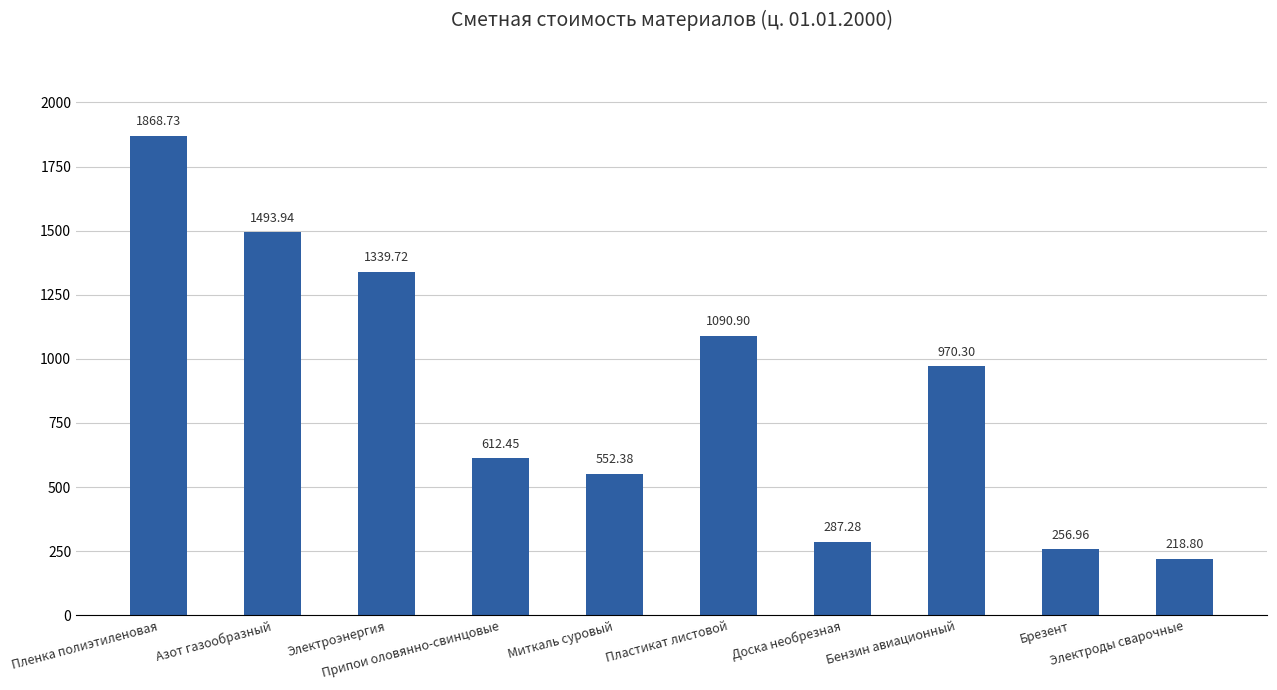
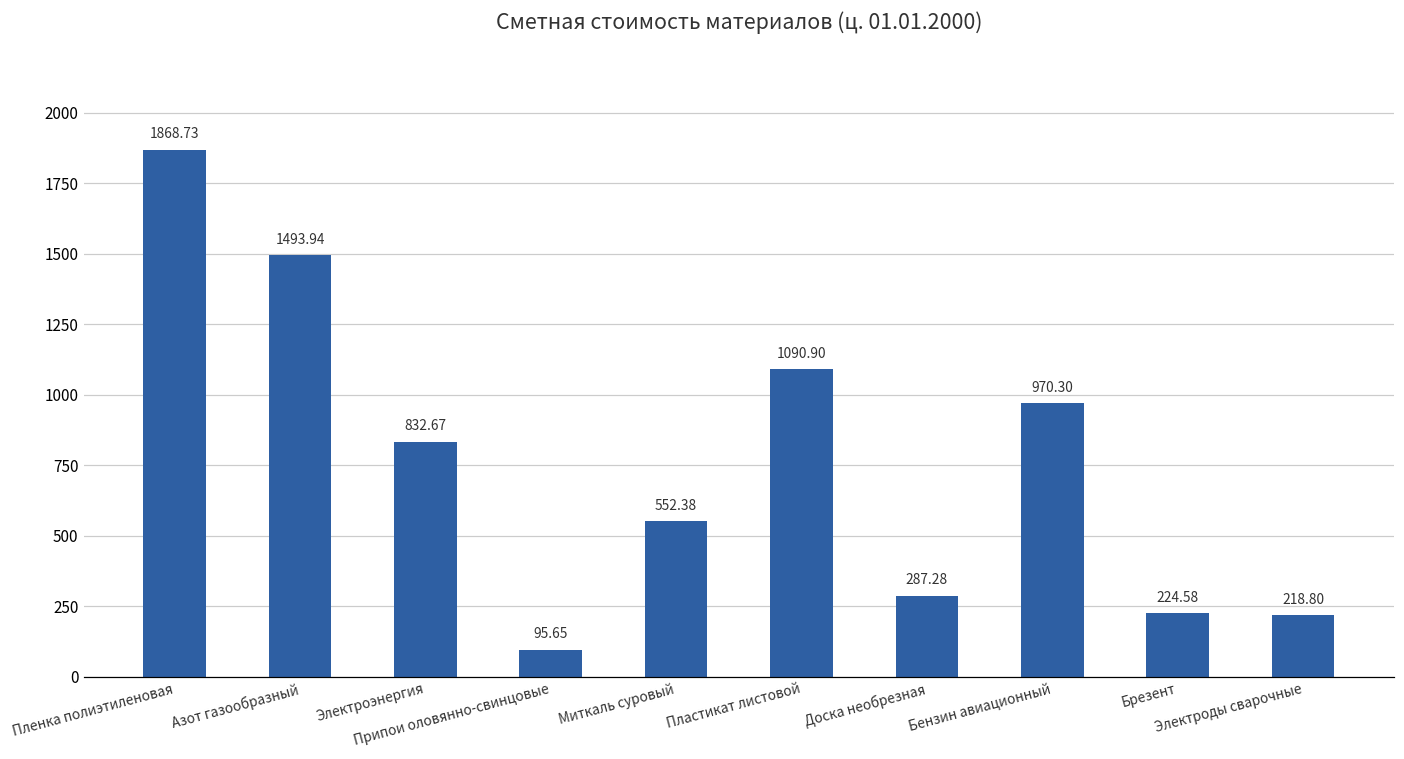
Электроэнергия: 1339.72 -> 832.67
Припои оловянно-свинцовые: 612.45 -> 95.65
Брезент: 256.96 -> 224.58
